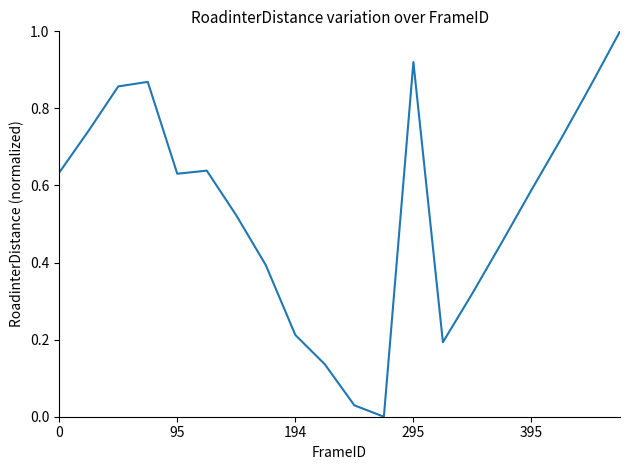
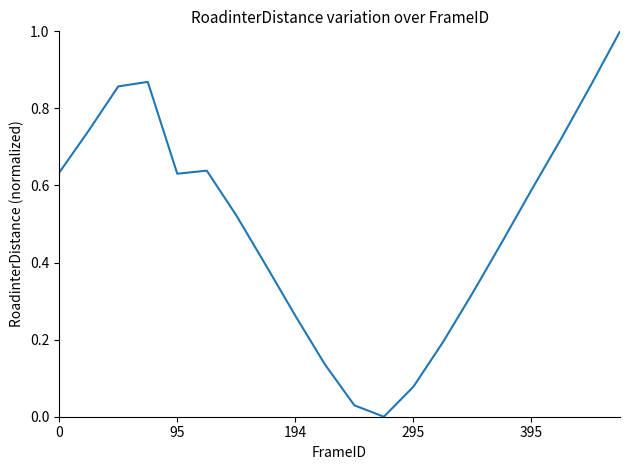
194: 0.21 -> 0.26
295: 0.92 -> 0.08
